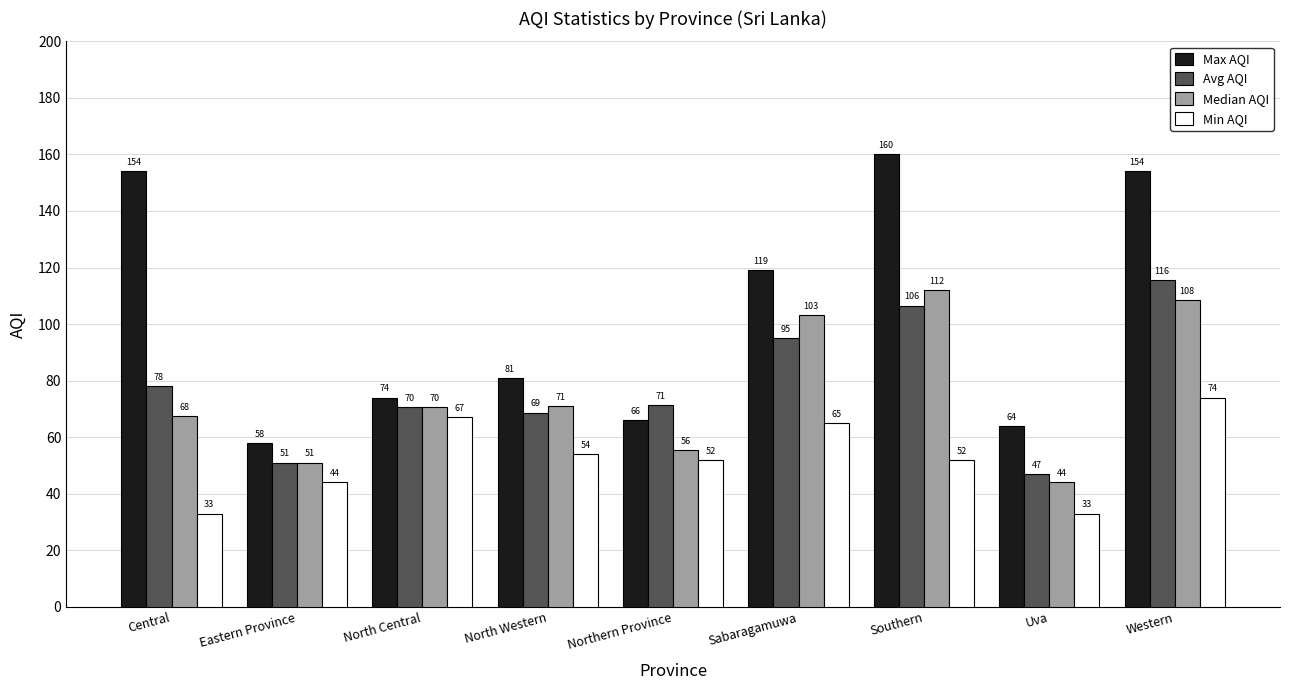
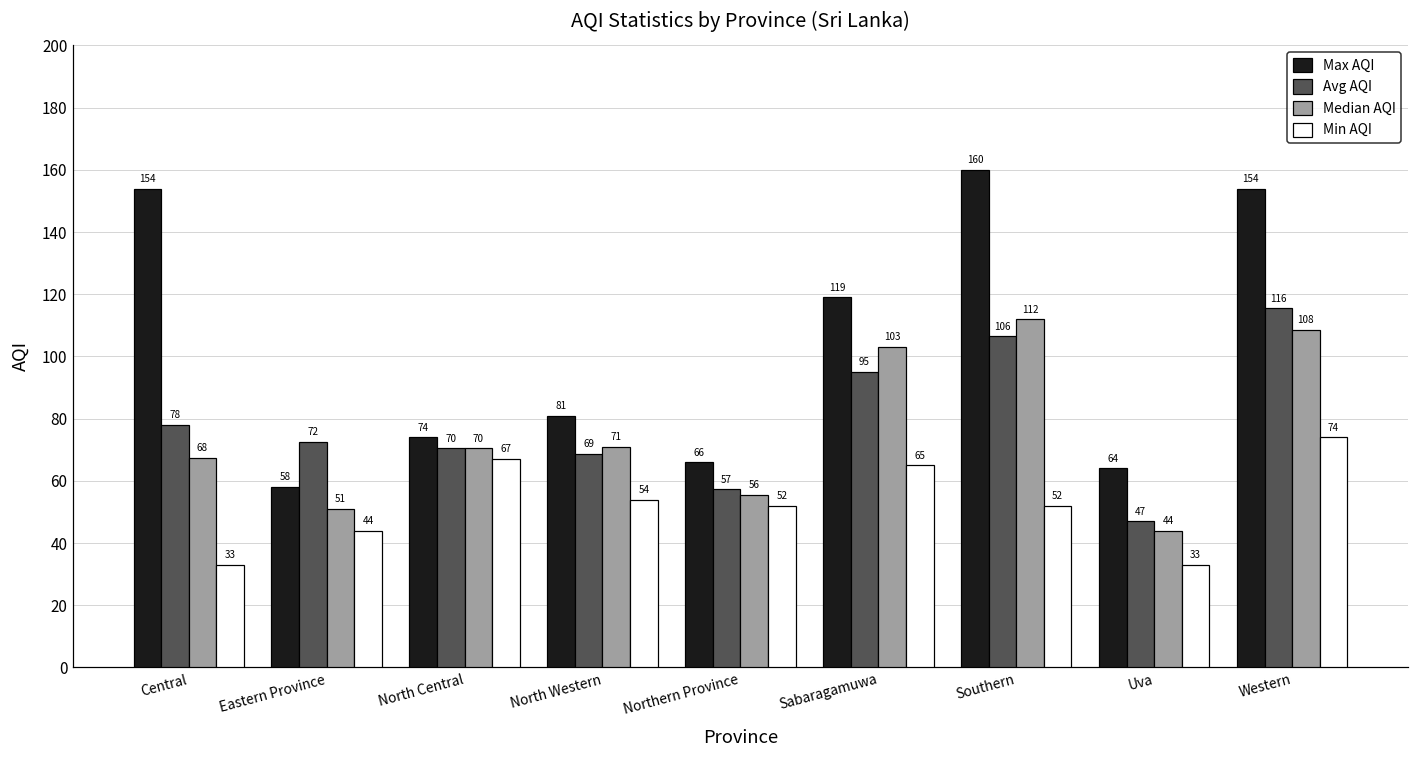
Avg AQI, Eastern Province: 51 -> 72
Avg AQI, Northern Province: 71 -> 57
